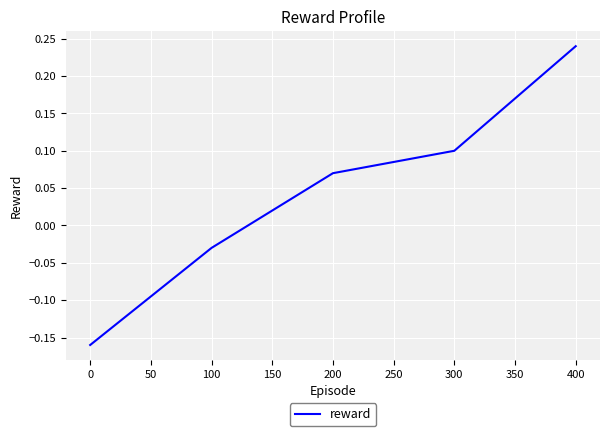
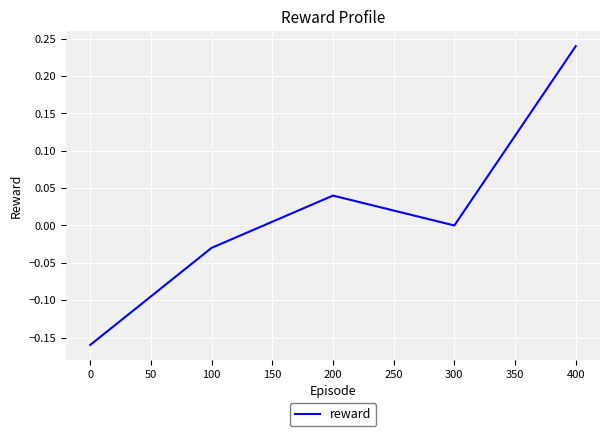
200: 0.07 -> 0.04
300: 0.1 -> 0.0
